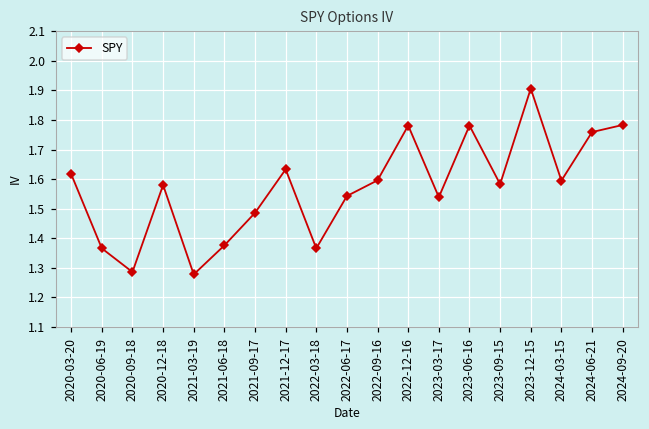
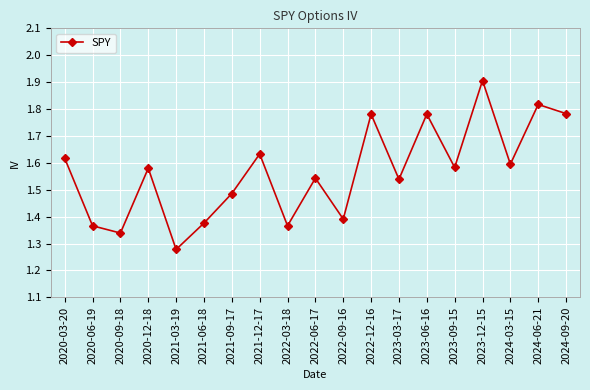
2020-09-18: 1.29 -> 1.34
2022-09-16: 1.60 -> 1.39
2024-06-21: 1.76 -> 1.82
